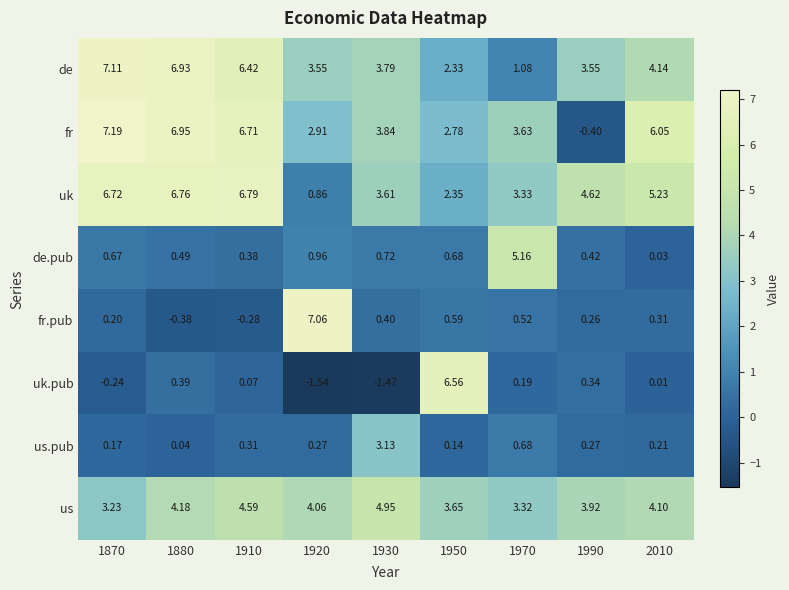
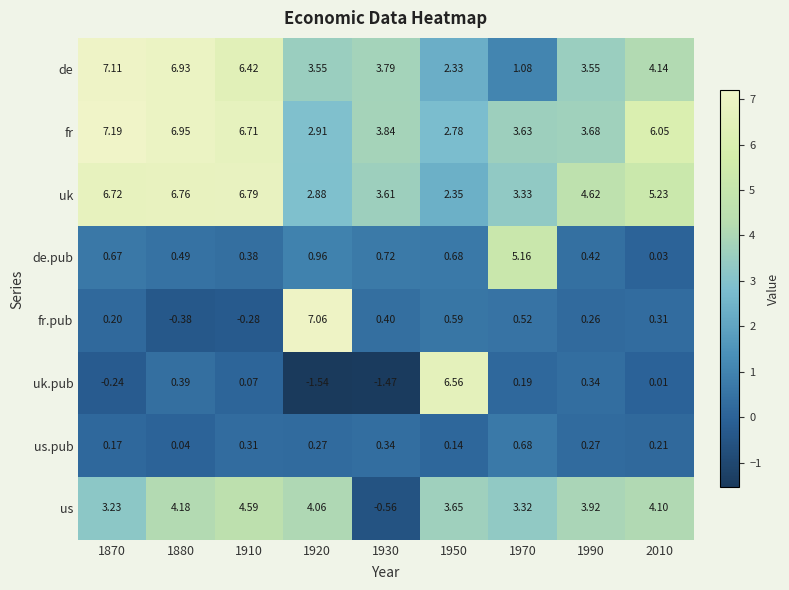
fr, 1990: -0.40 -> 3.68
uk, 1920: 0.86 -> 2.88
us.pub, 1930: 3.13 -> 0.34
us, 1930: 4.95 -> -0.56
